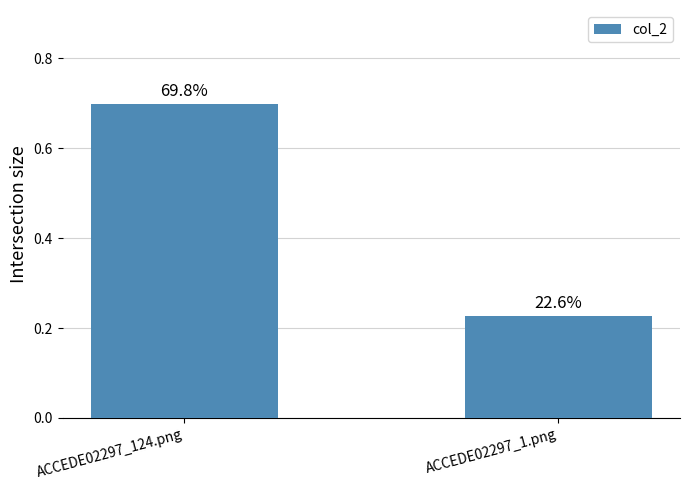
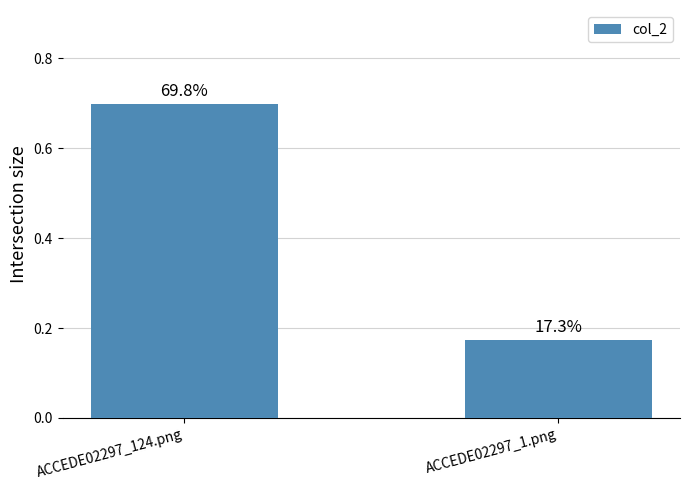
ACCEDE02297_1.png: 22.6% -> 17.3%
